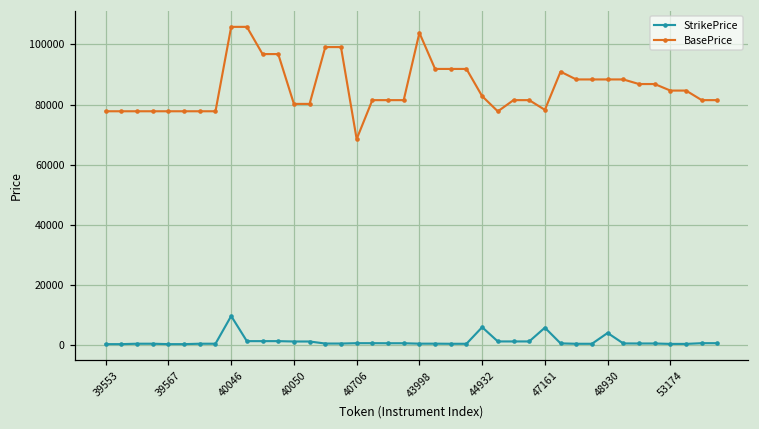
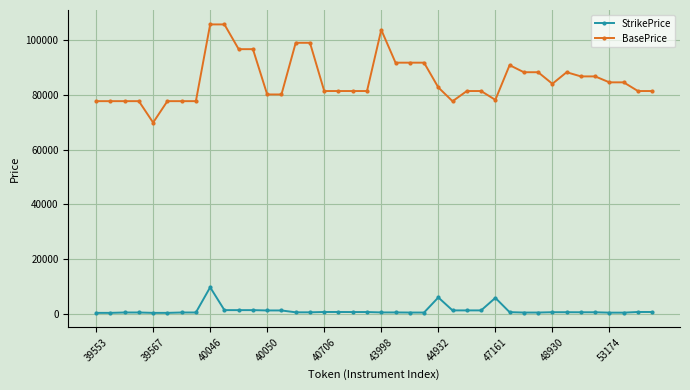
BasePrice, 39567: 78000 -> 70000
BasePrice, 40706: 69000 -> 81000
StrikePrice, 48930: 4000 -> 1000
BasePrice, 48930: 88000 -> 84000
